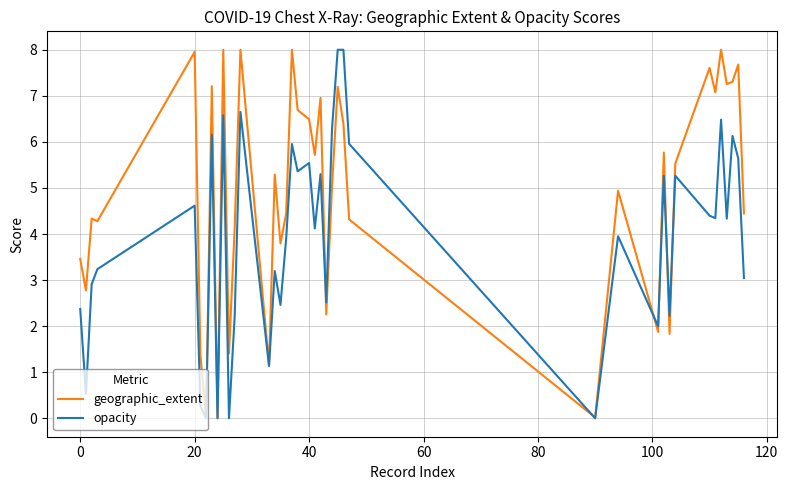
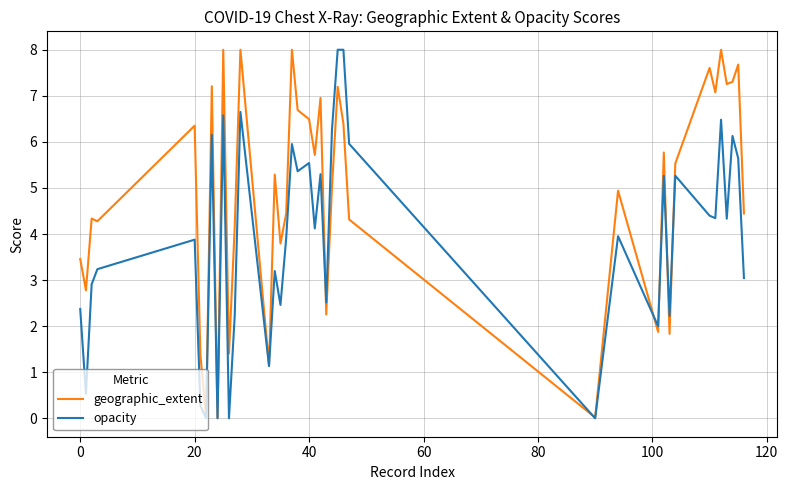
geographic_extent, 20: 8.0 -> 6.4
opacity, 20: 4.6 -> 3.9
